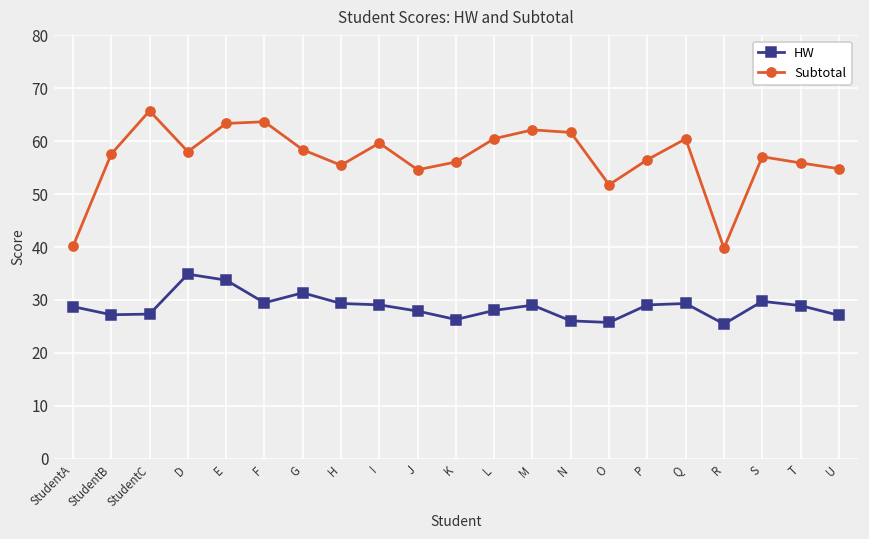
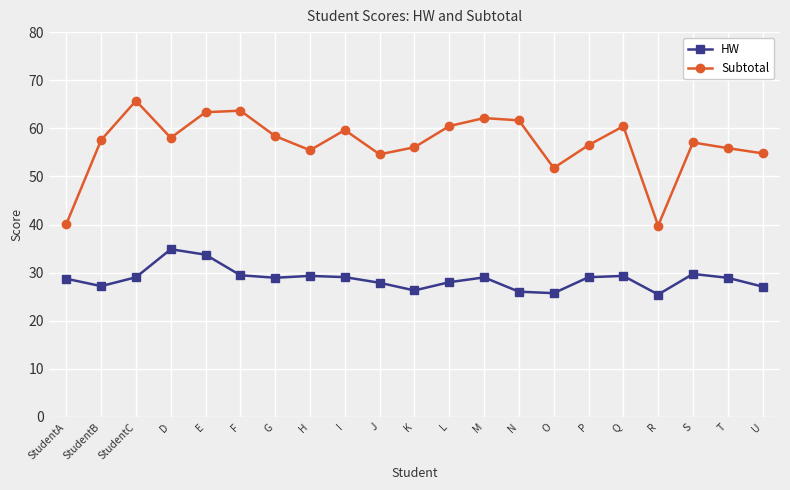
HW, StudentC: 27 -> 29
HW, G: 31 -> 29
